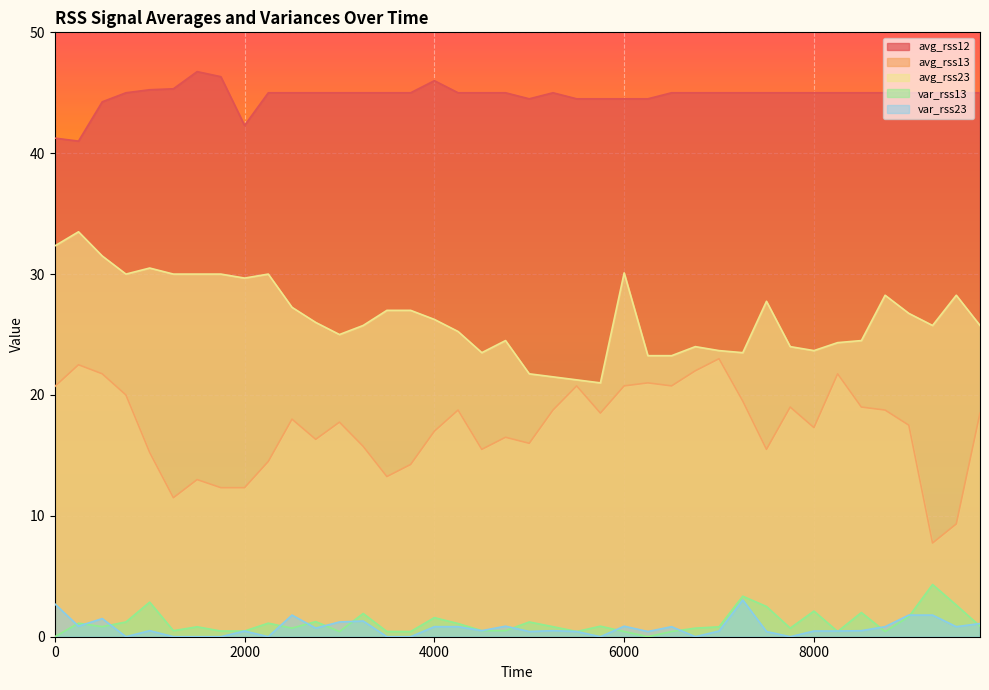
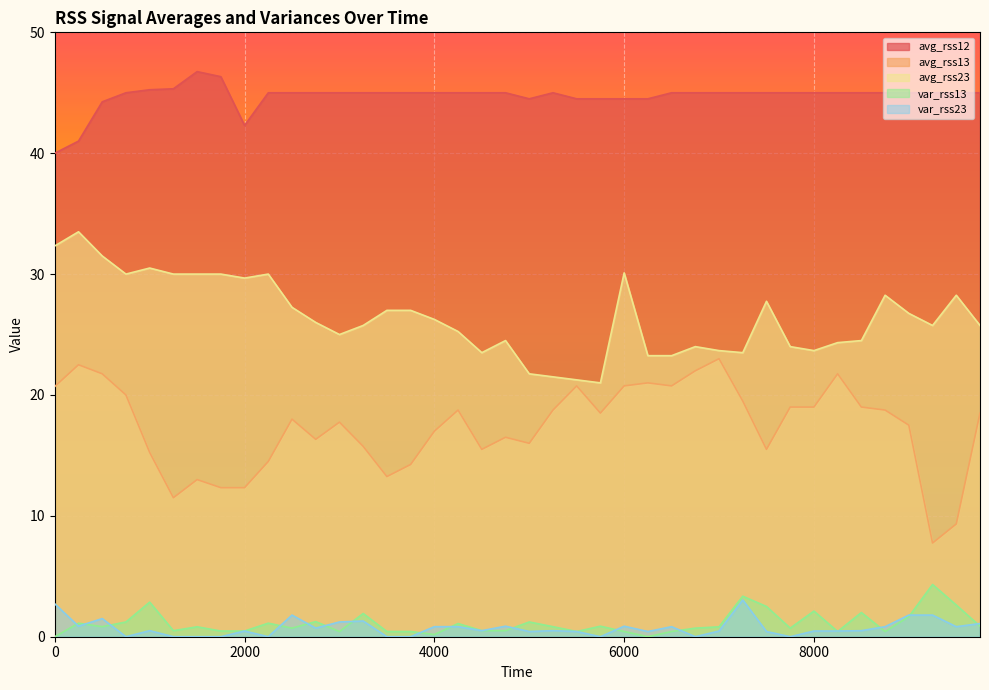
avg_rss12, 0: 41.3 -> 40.0
avg_rss12, 4000: 46 -> 45
var_rss13, 4000: 1.6 -> 0.2
avg_rss13, 8000: 17.3 -> 19.0
